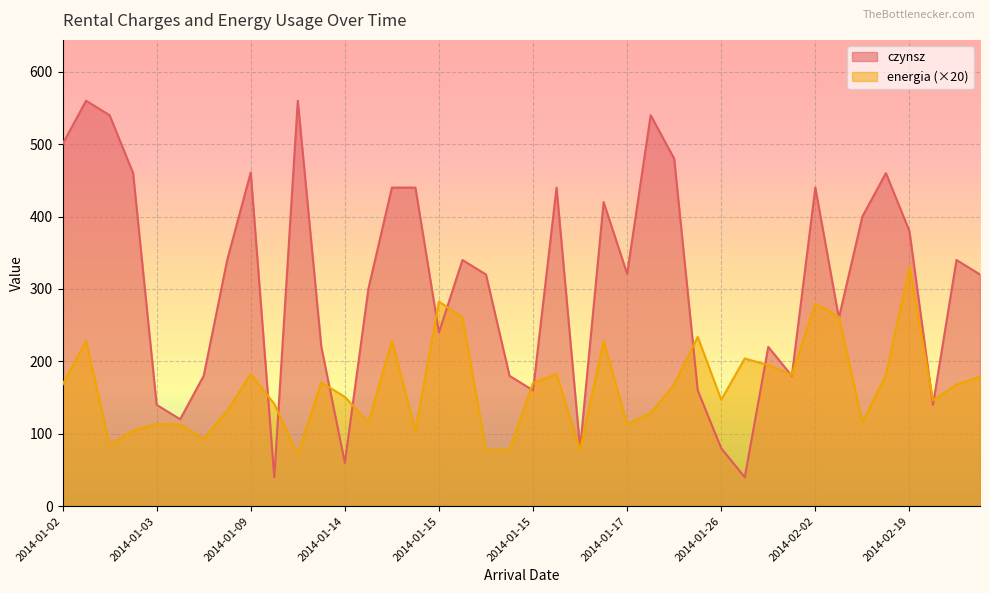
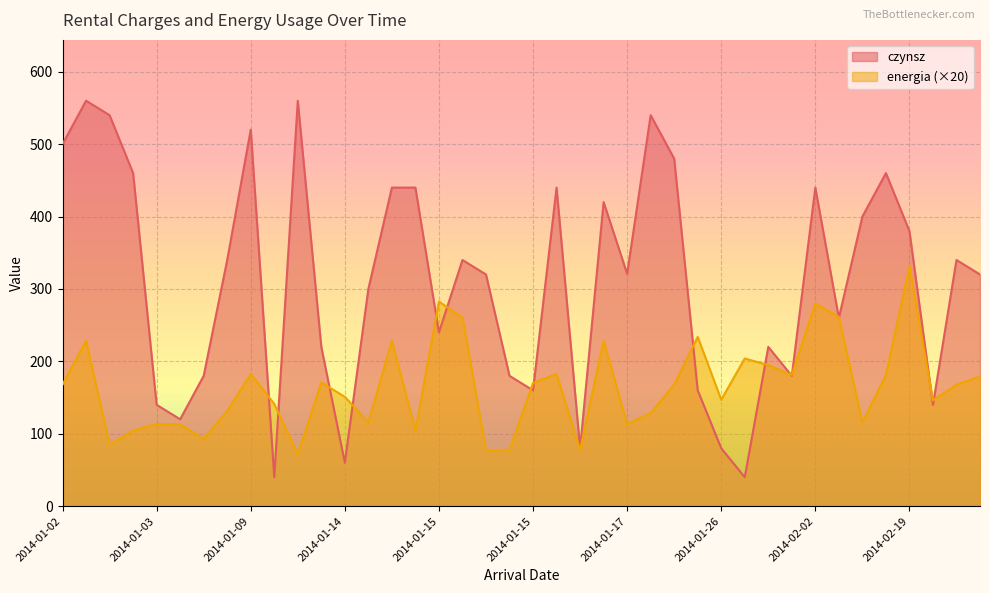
czynsz, 2014-01-09: 460 -> 520
